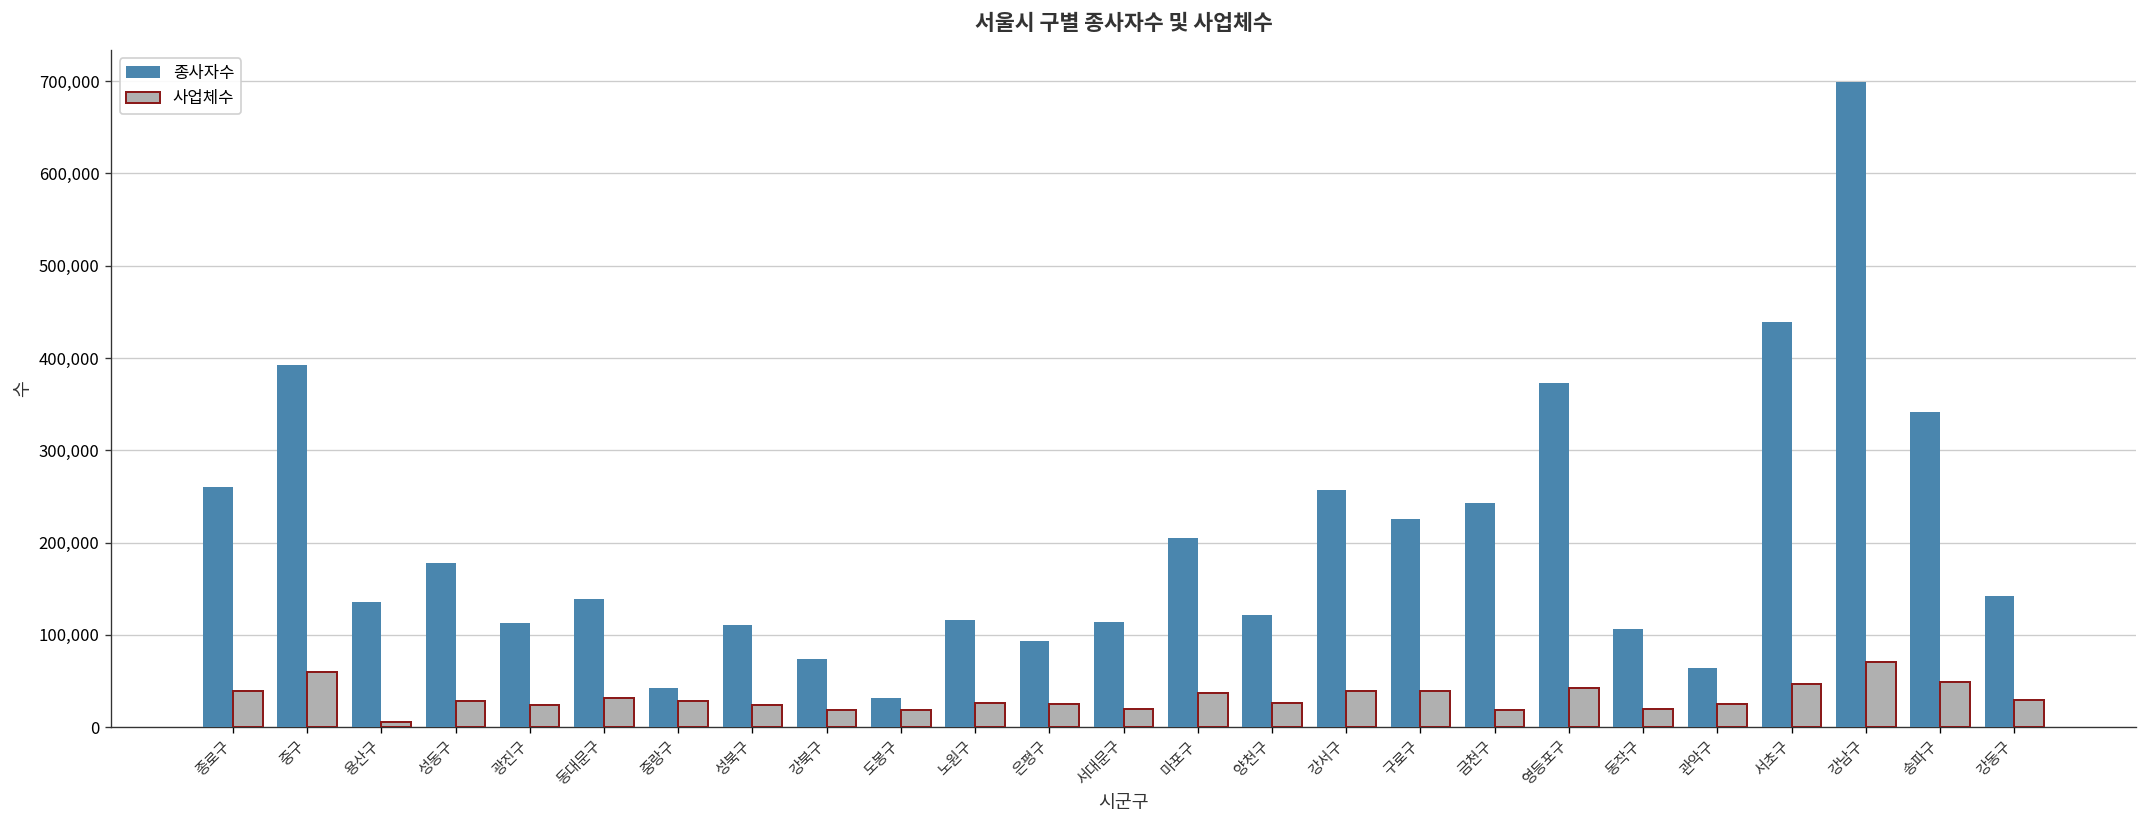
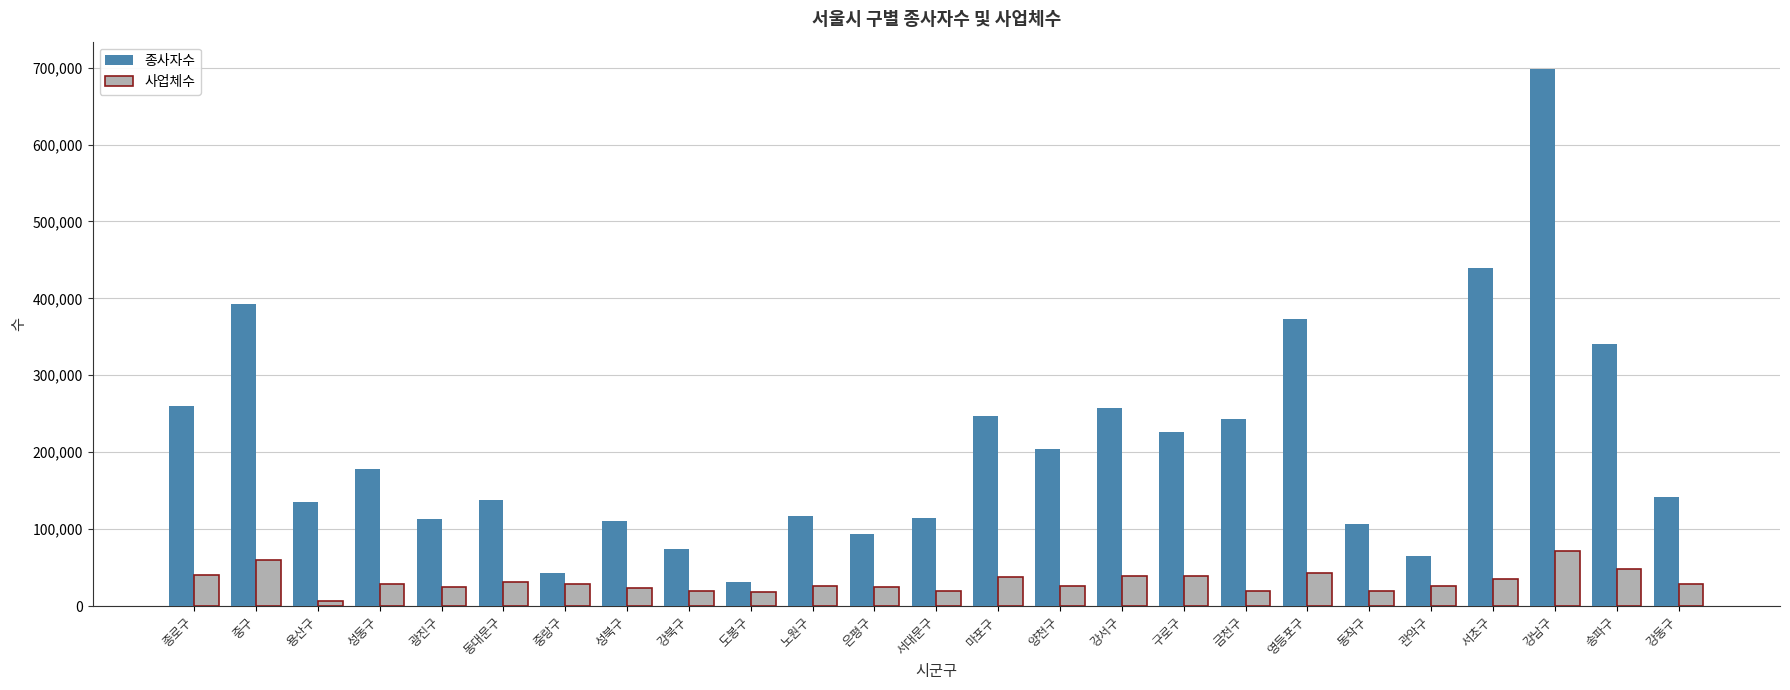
종사자수, 마포구: 200,000 -> 250,000
종사자수, 양천구: 120,000 -> 200,000
사업체수, 서초구: 50,000 -> 40,000
